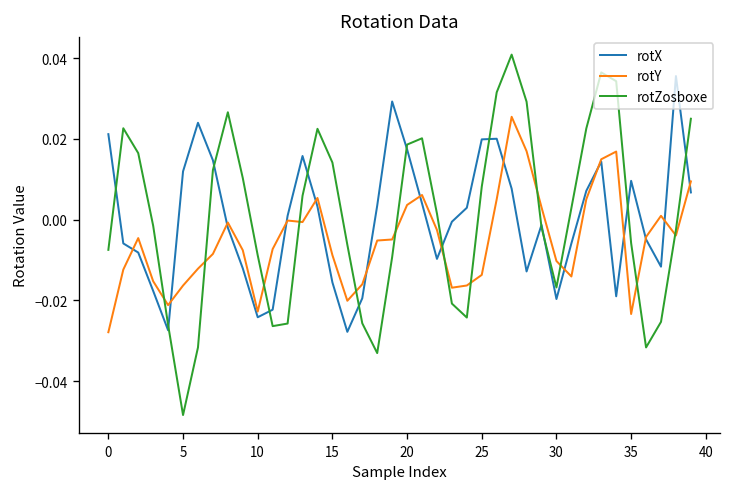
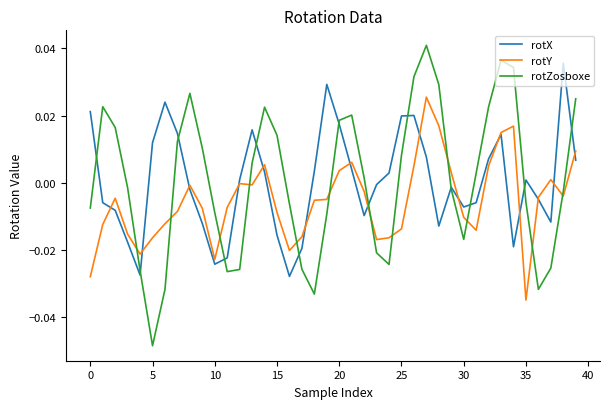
rotX, 30: -0.020 -> -0.007
rotX, 35: 0.010 -> 0.001
rotY, 35: -0.023 -> -0.035
